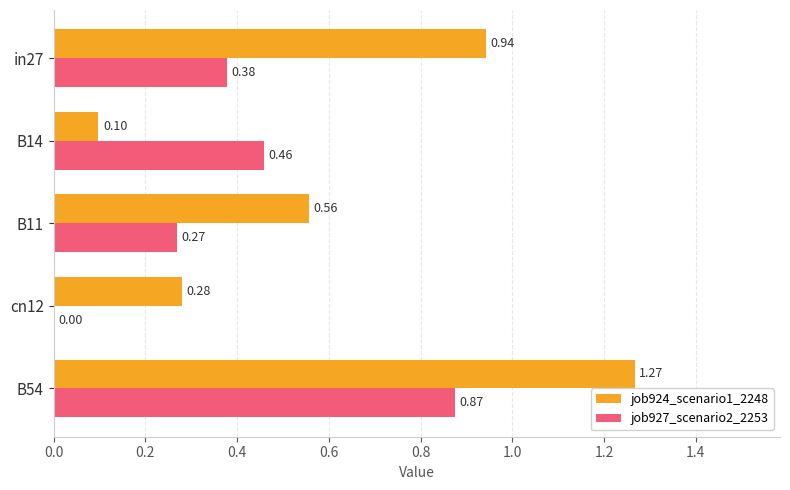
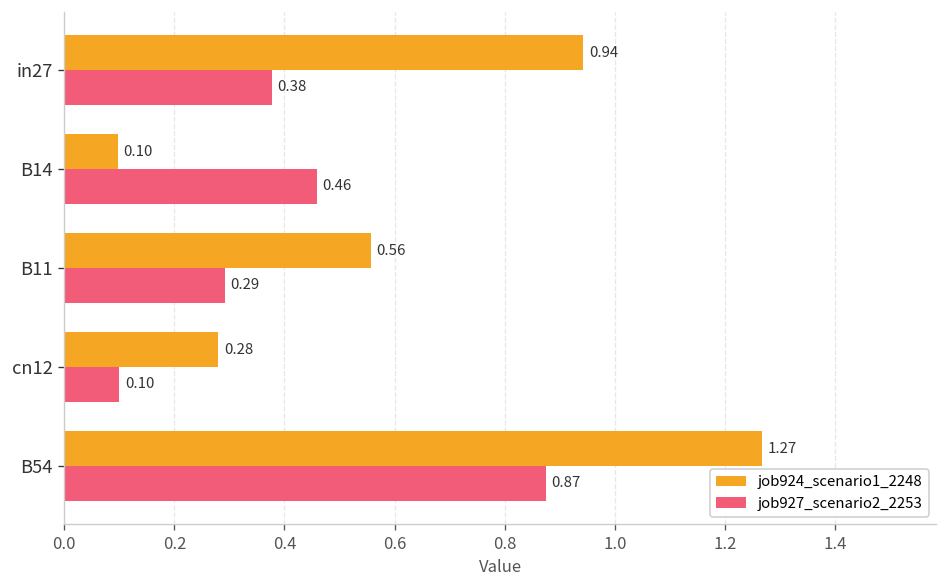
job927_scenario2_2253, B11: 0.27 -> 0.29
job927_scenario2_2253, cn12: 0.00 -> 0.10
